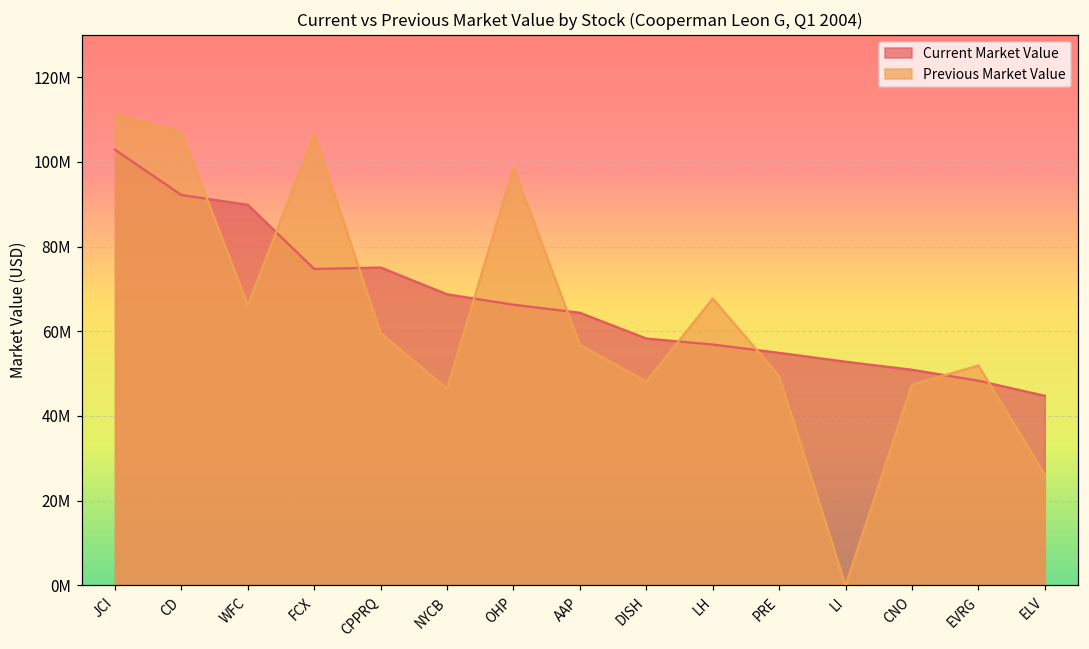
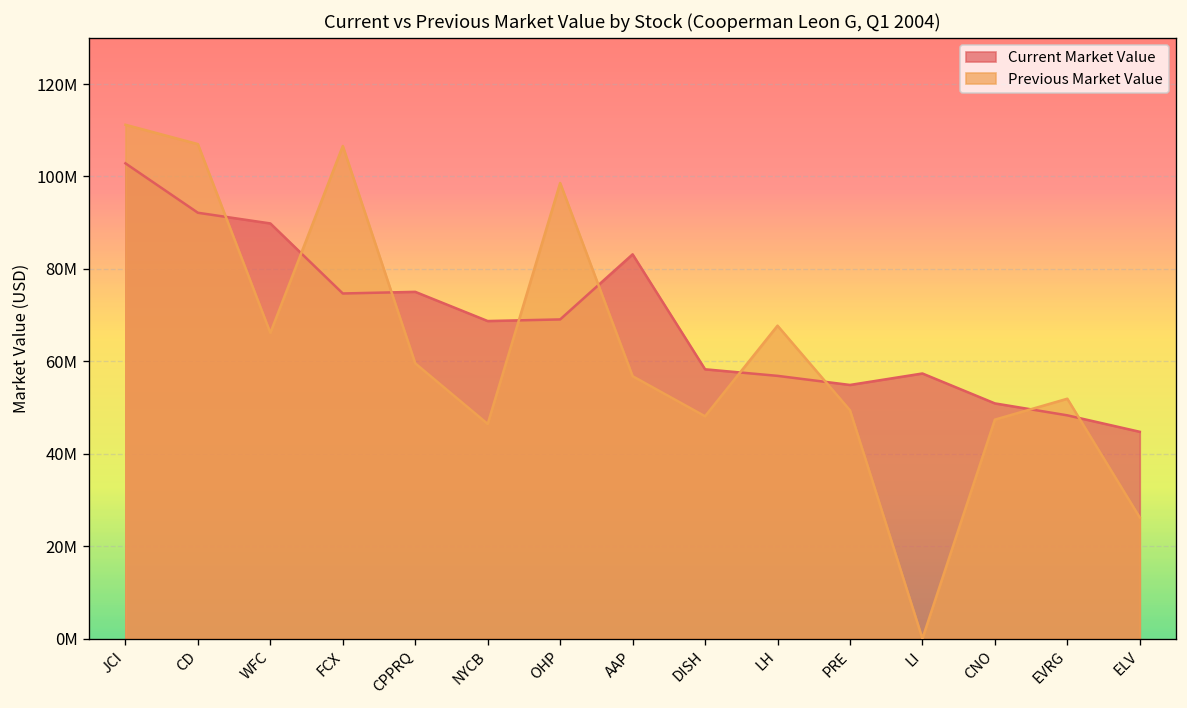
Current Market Value, OHP: 66000000 -> 69000000
Current Market Value, AAP: 64000000 -> 83000000
Current Market Value, LI: 53000000 -> 57000000
